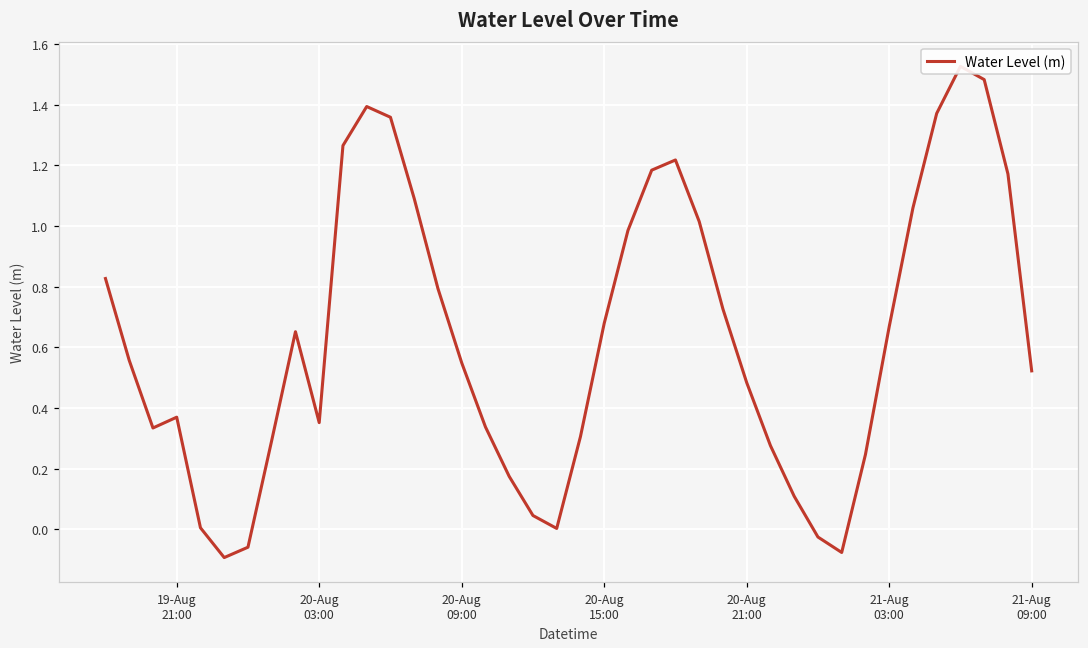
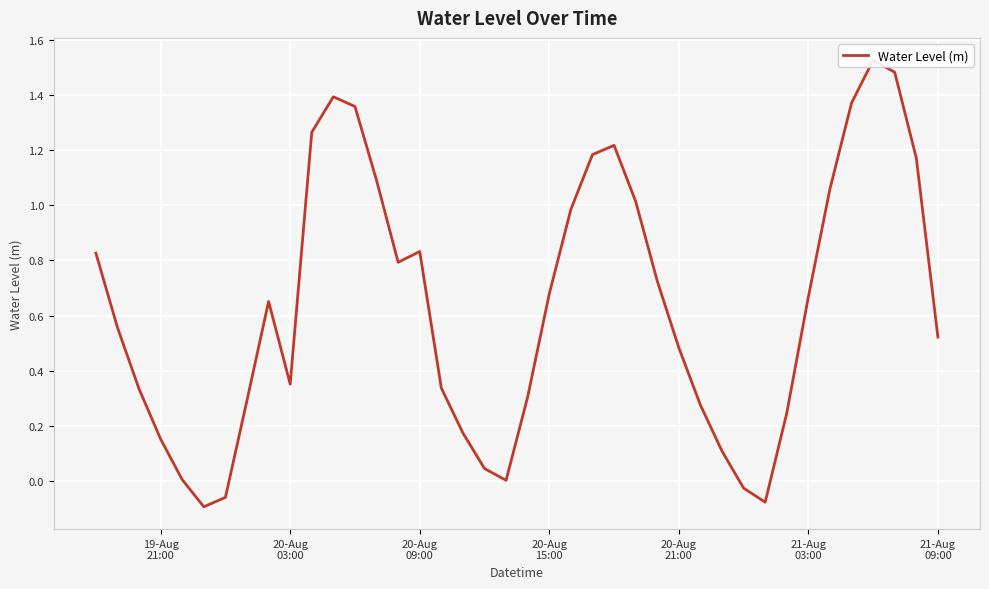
19-Aug 21:00: 0.37 -> 0.15
20-Aug 09:00: 0.55 -> 0.83
